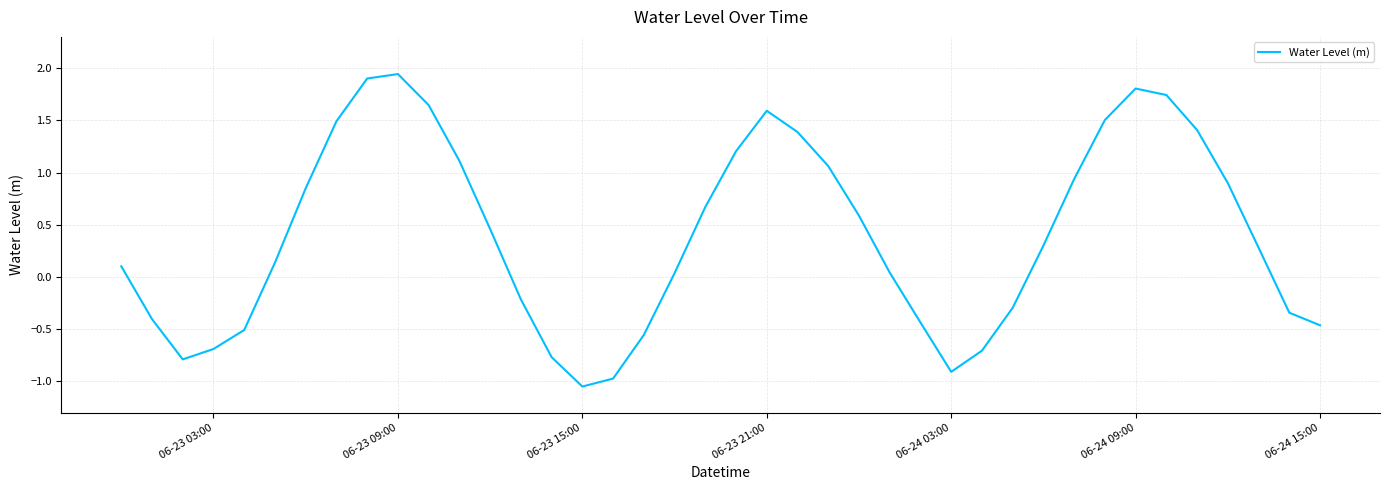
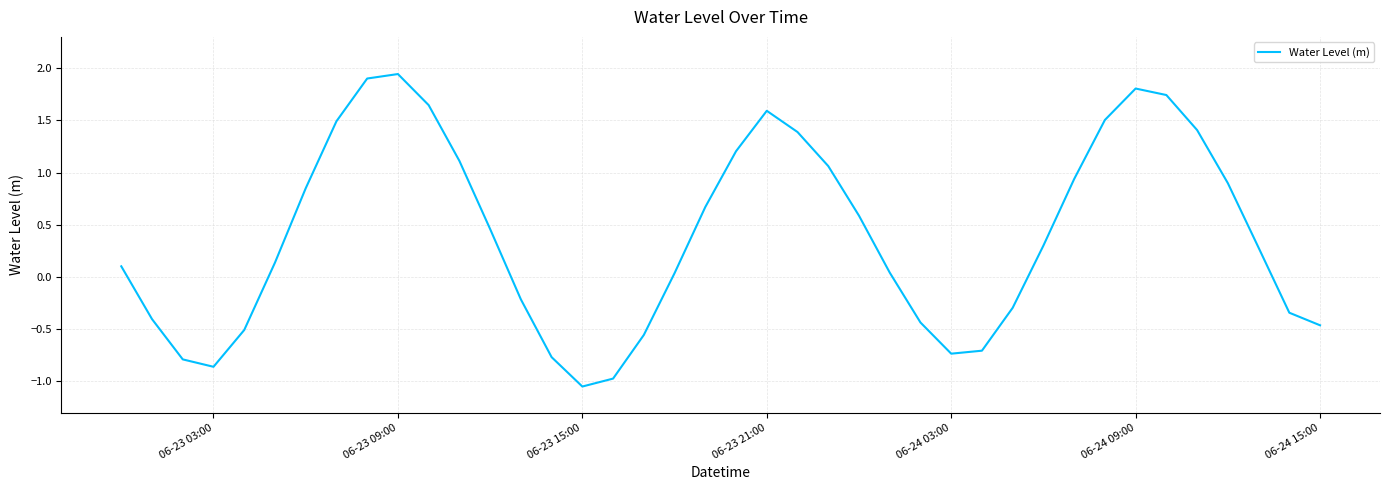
06-23 03:00: -0.69 -> -0.86
06-24 03:00: -0.91 -> -0.74
